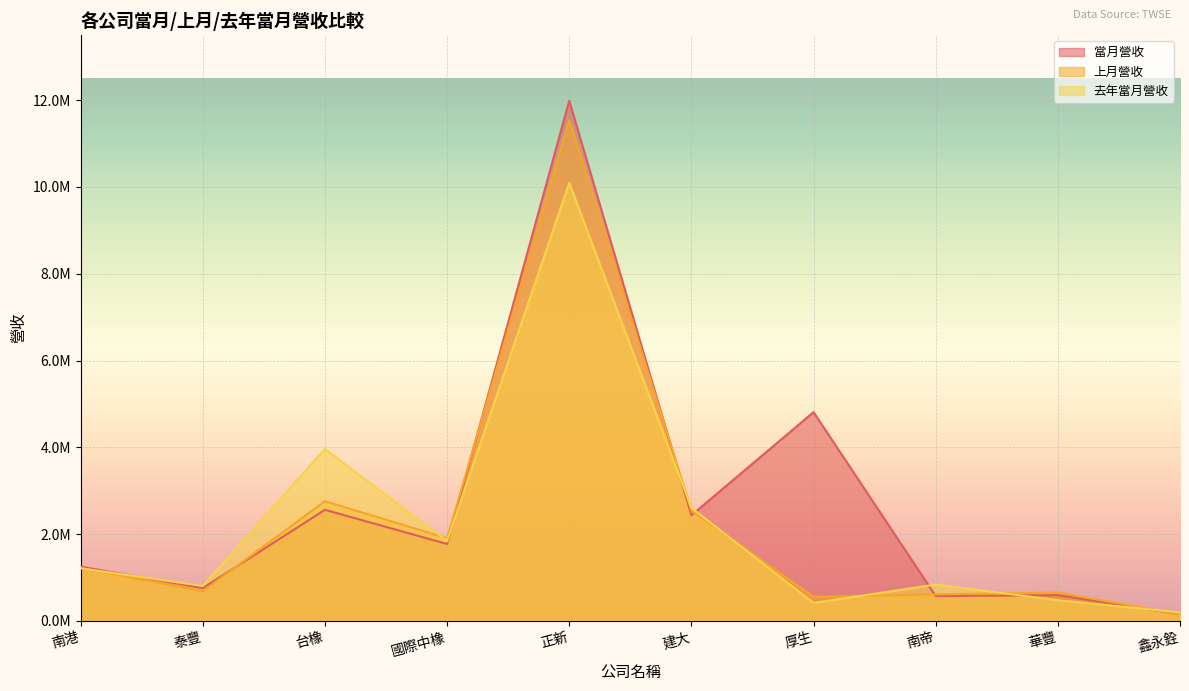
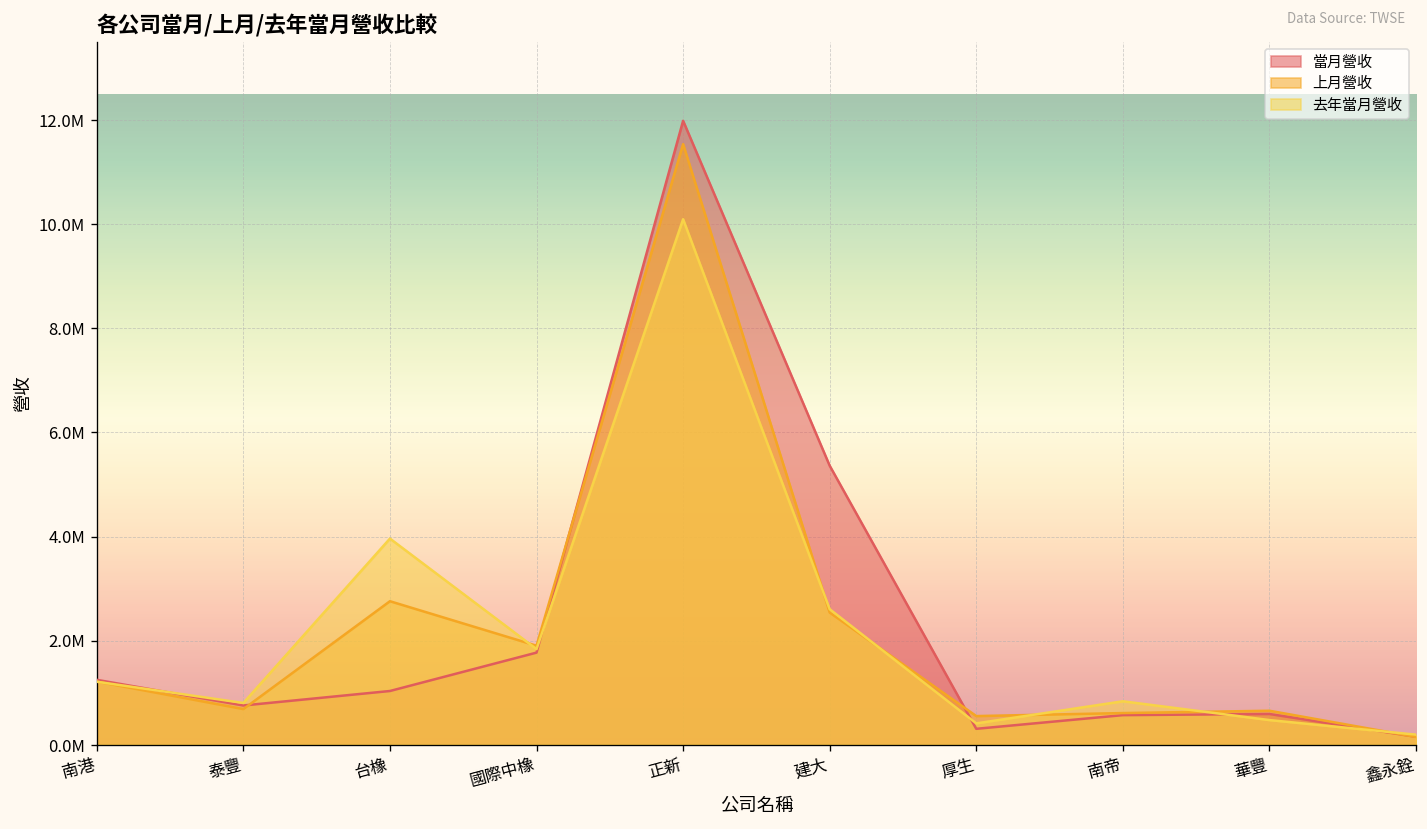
當月營收, 台橡: 2600000 -> 1000000
當月營收, 建大: 2400000 -> 5400000
當月營收, 厚生: 4800000 -> 300000
